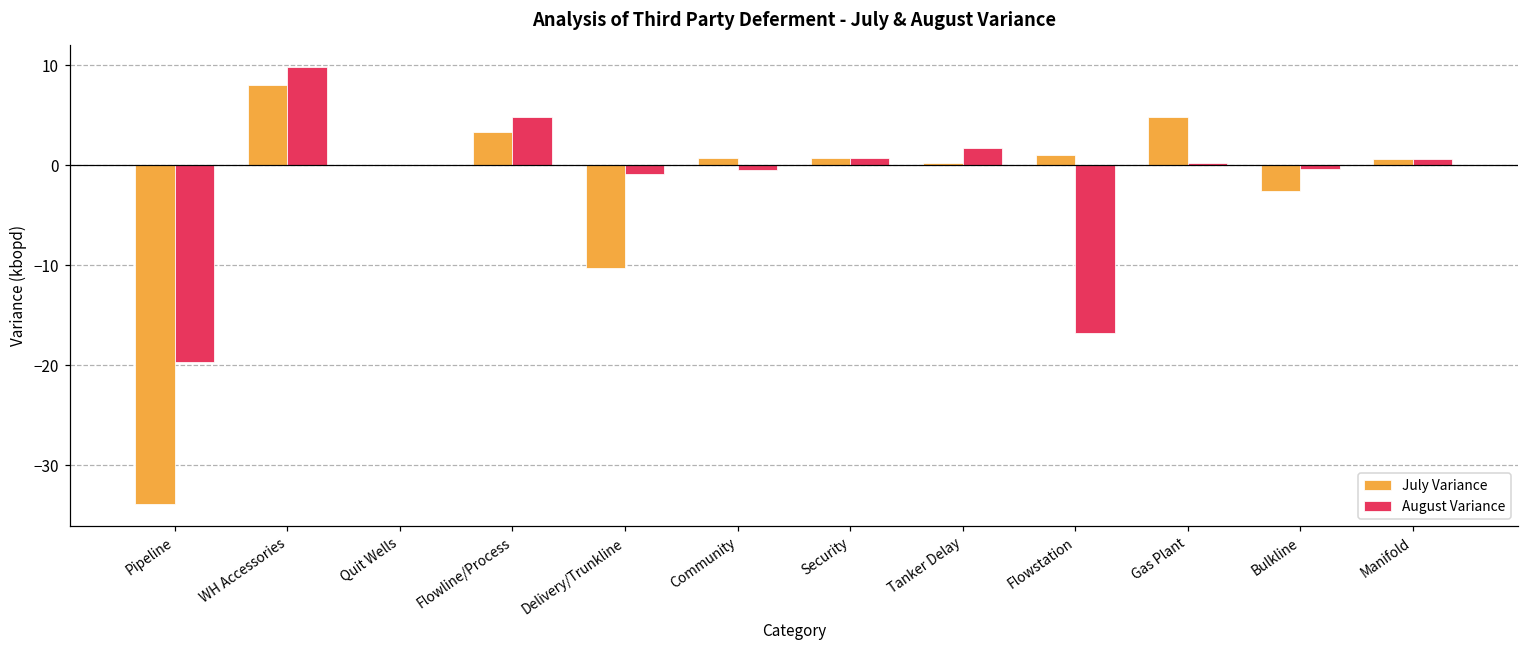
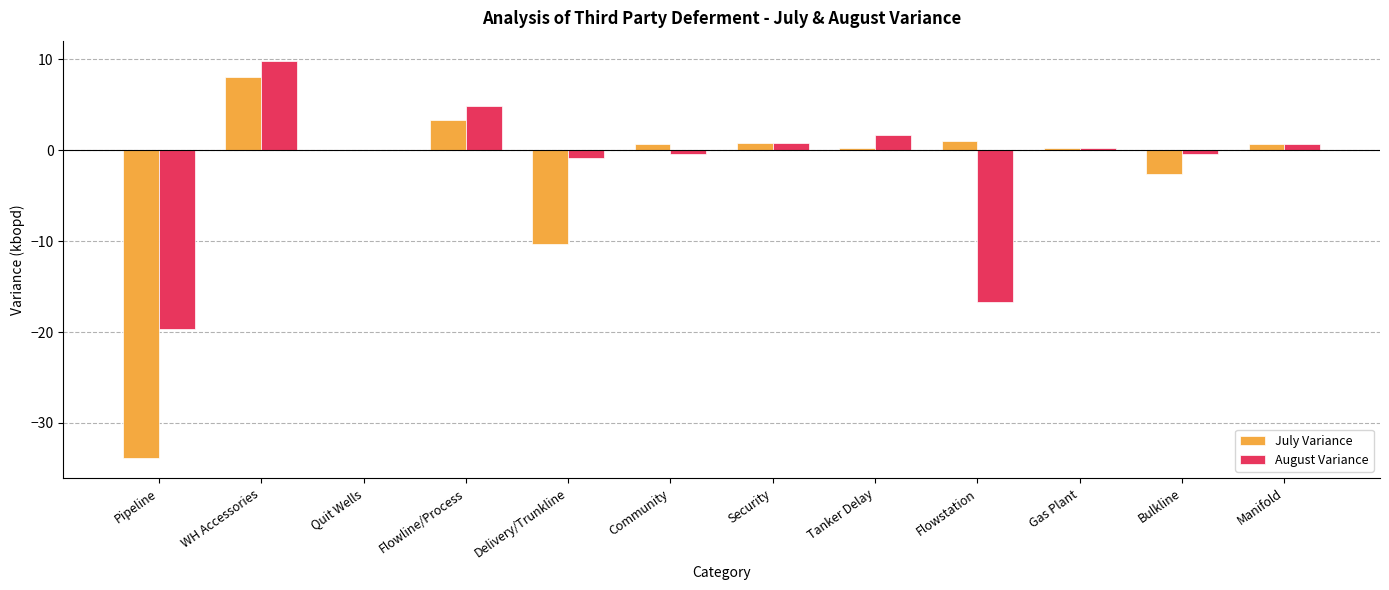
July Variance, Gas Plant: 5 -> 0
